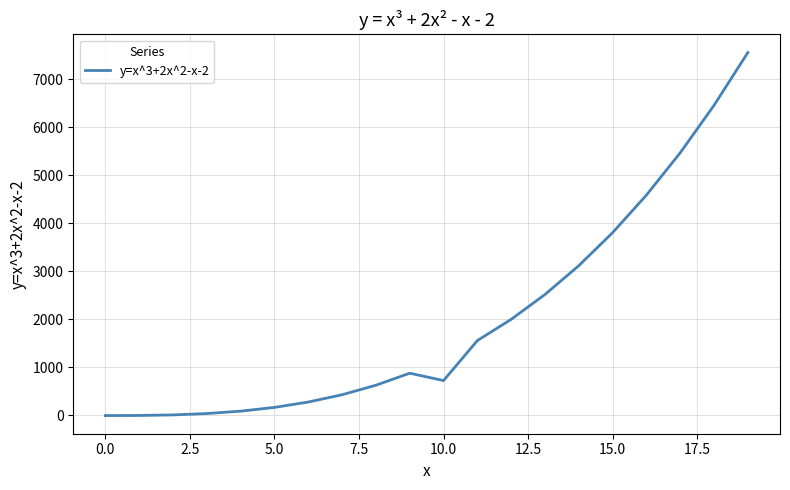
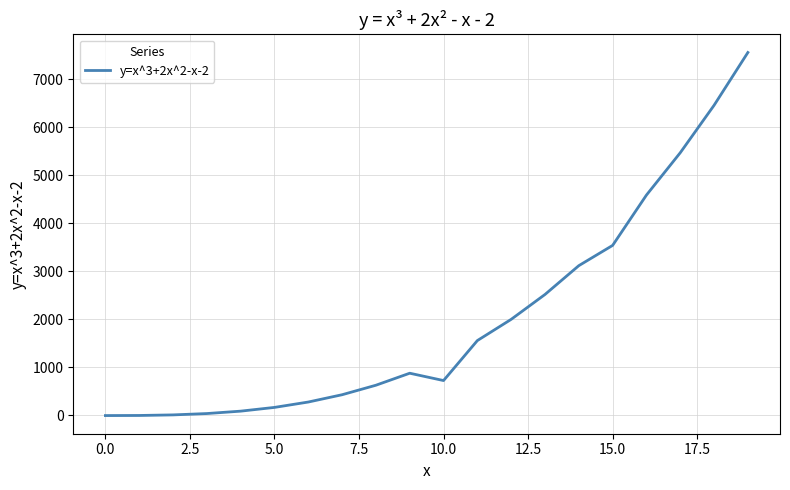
15.0: 3800 -> 3500
